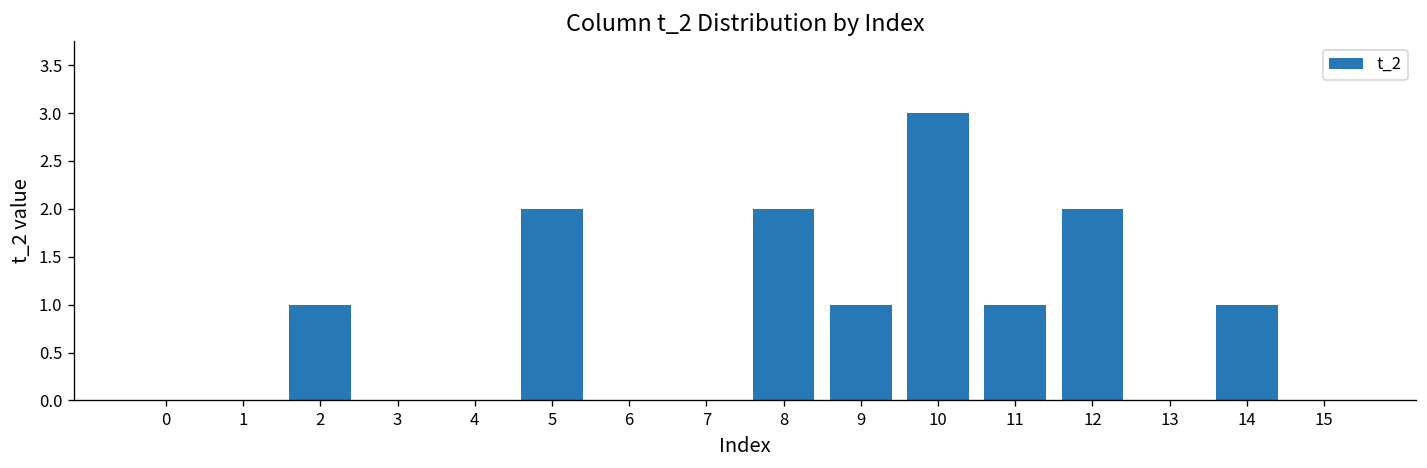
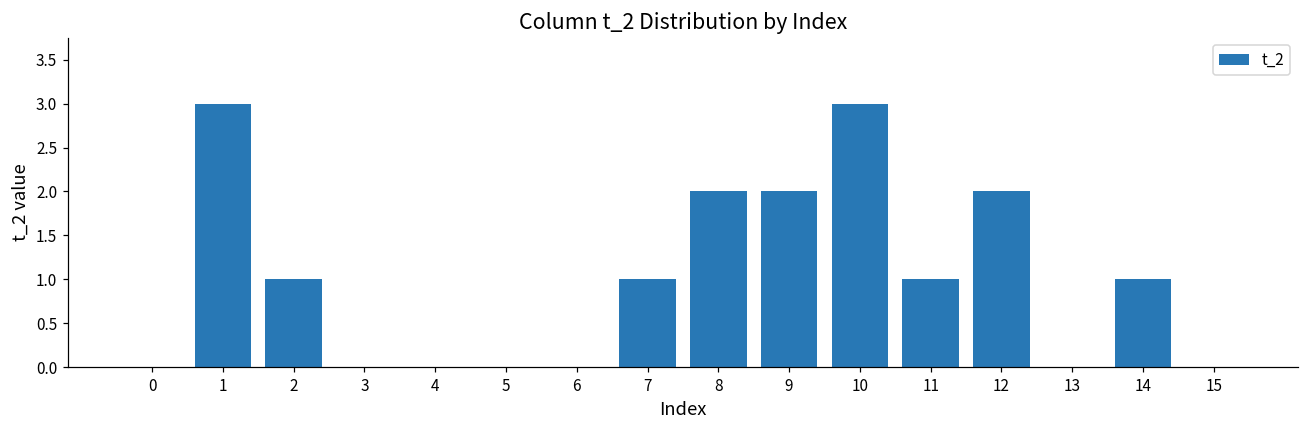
1: 0 -> 3
5: 2 -> 0
7: 0 -> 1
9: 1 -> 2
